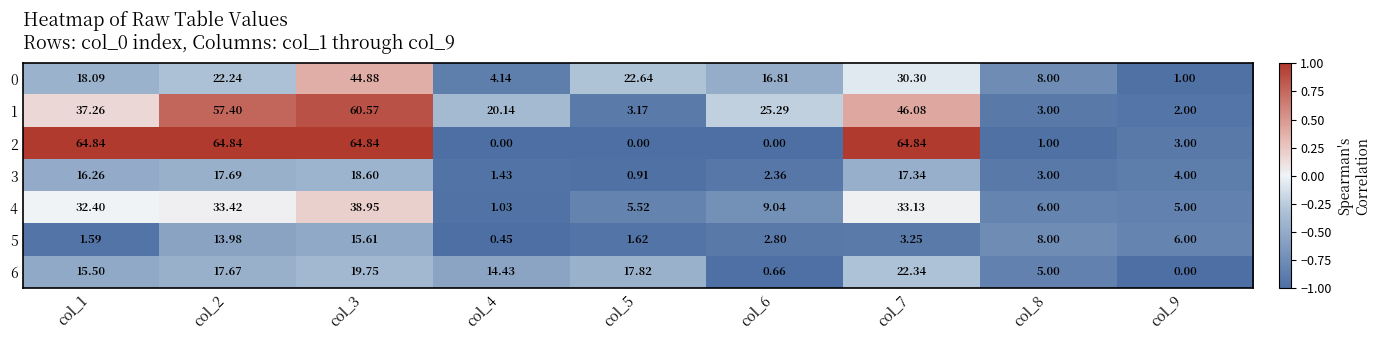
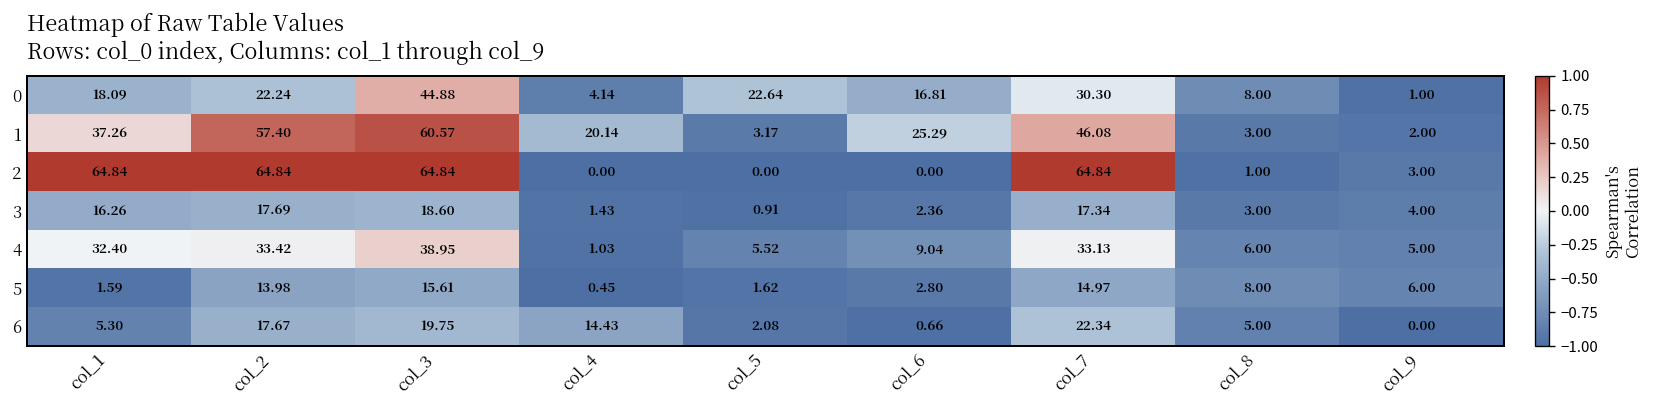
5, col_7: 3.25 -> 14.97
6, col_1: 15.50 -> 5.30
6, col_5: 17.82 -> 2.08
